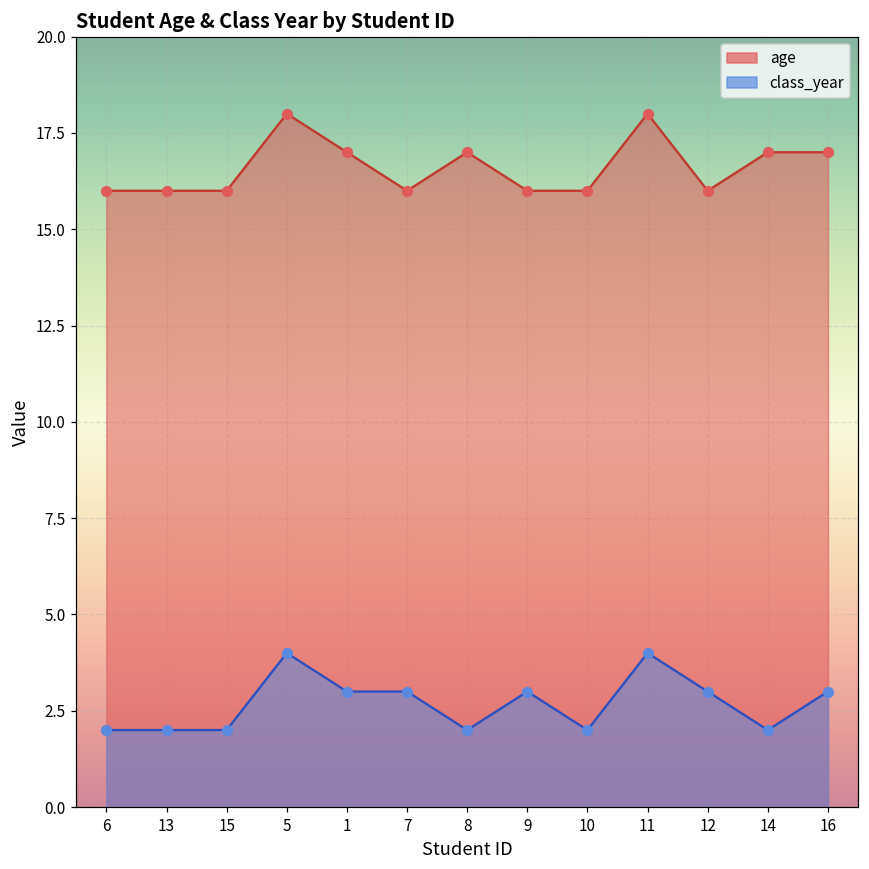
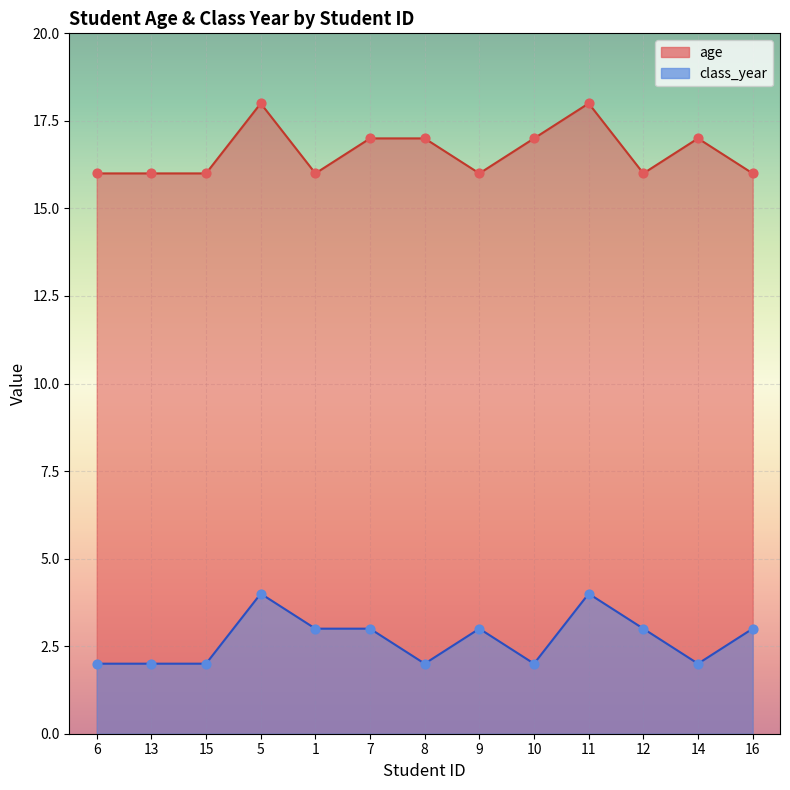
age, 1: 17 -> 16
age, 7: 16 -> 17
age, 10: 16 -> 17
age, 16: 17 -> 16
